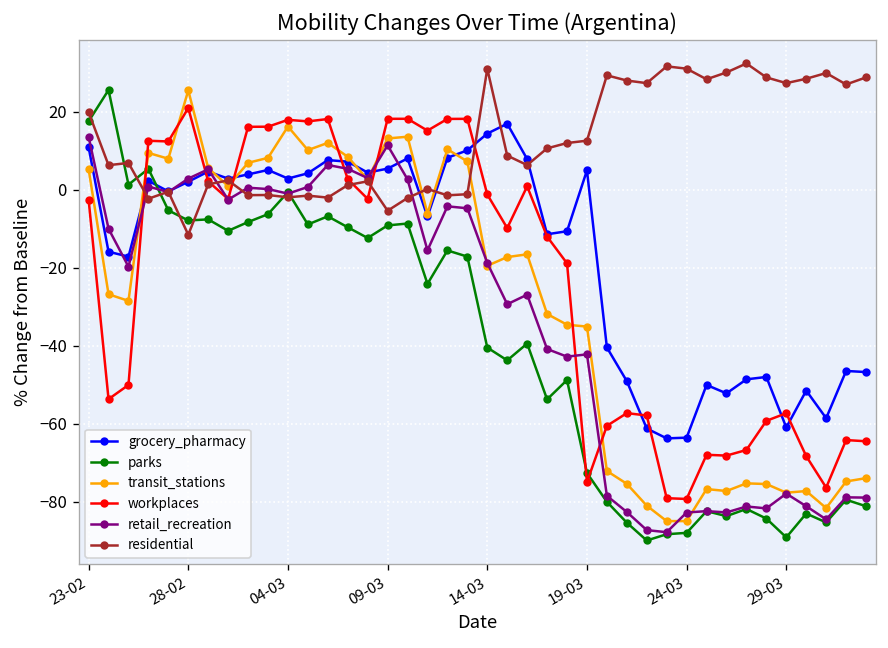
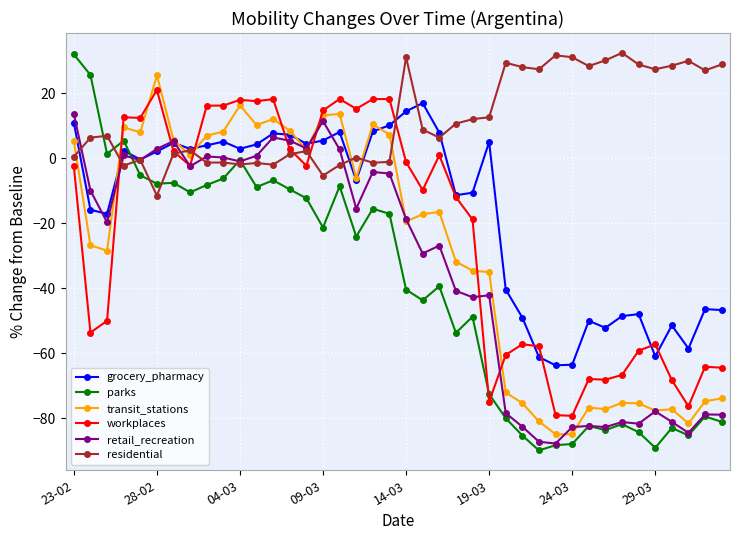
parks, 23-02: 18 -> 32
residential, 23-02: 20 -> 0
parks, 09-03: -9 -> -21
workplaces, 09-03: 18 -> 15
